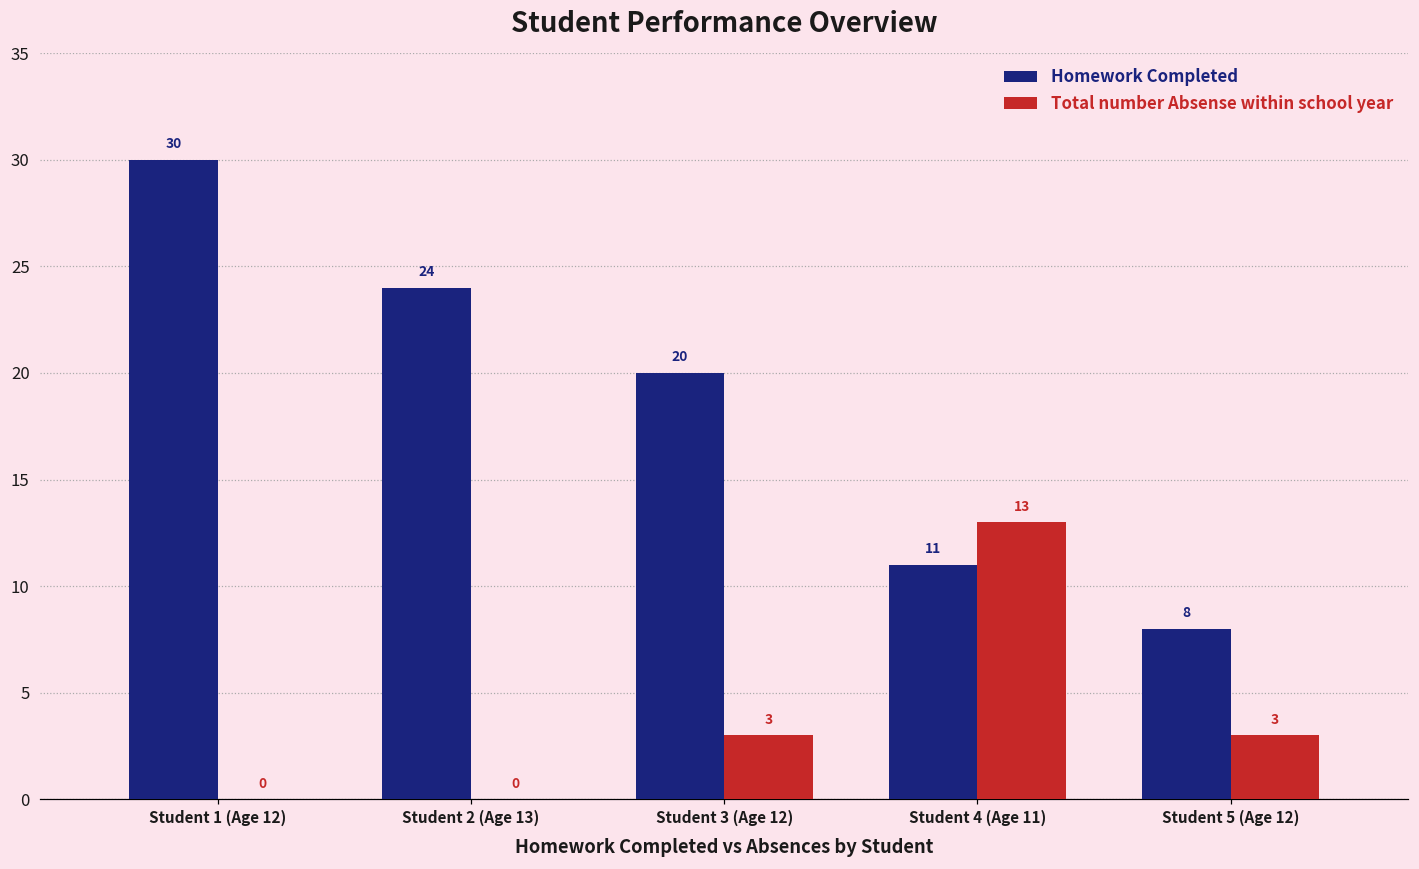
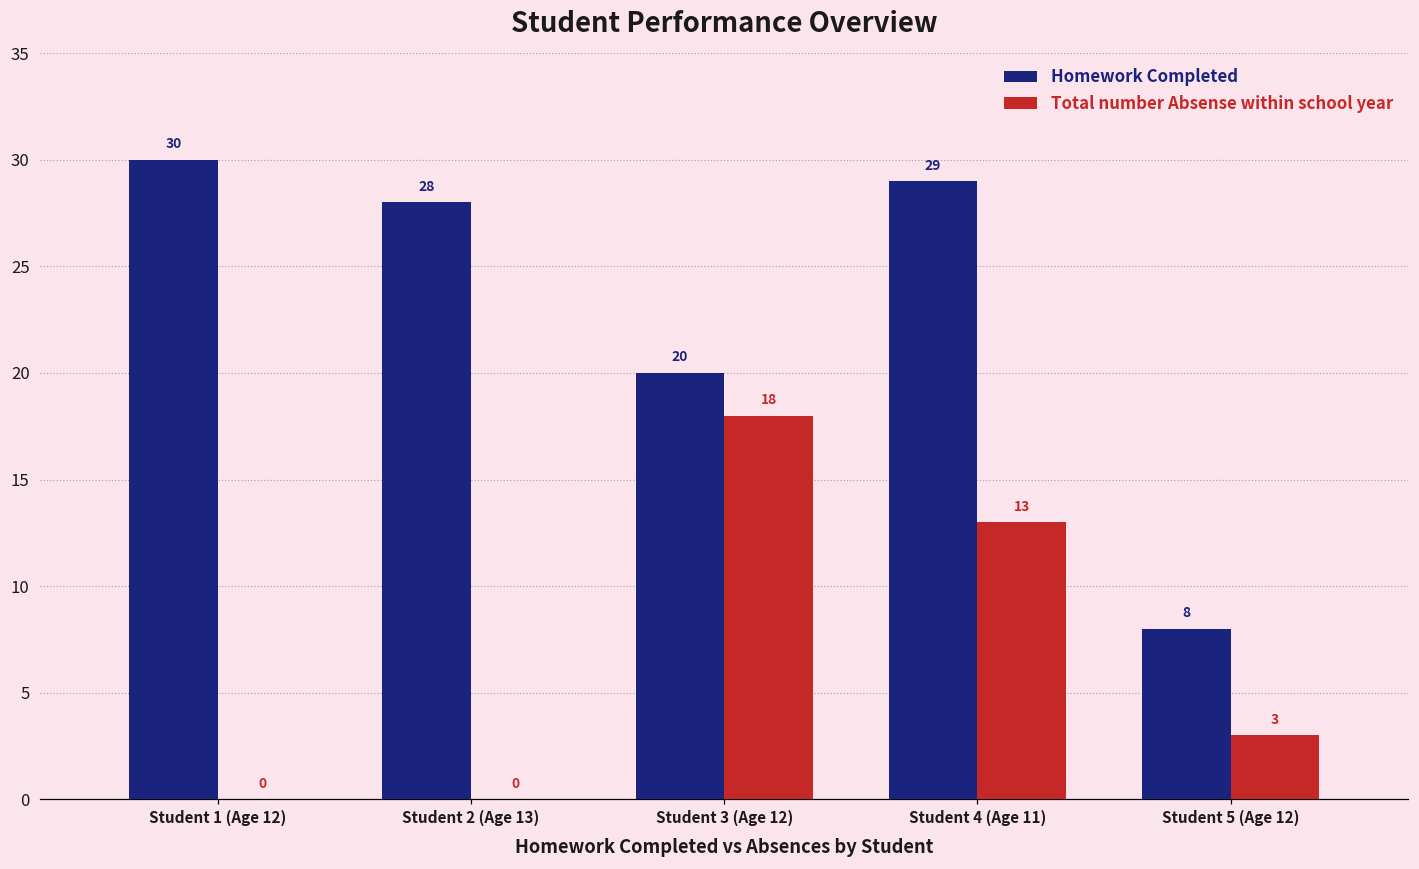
Homework Completed, Student 2 (Age 13): 24 -> 28
Total number Absense within school year, Student 3 (Age 12): 3 -> 18
Homework Completed, Student 4 (Age 11): 11 -> 29
